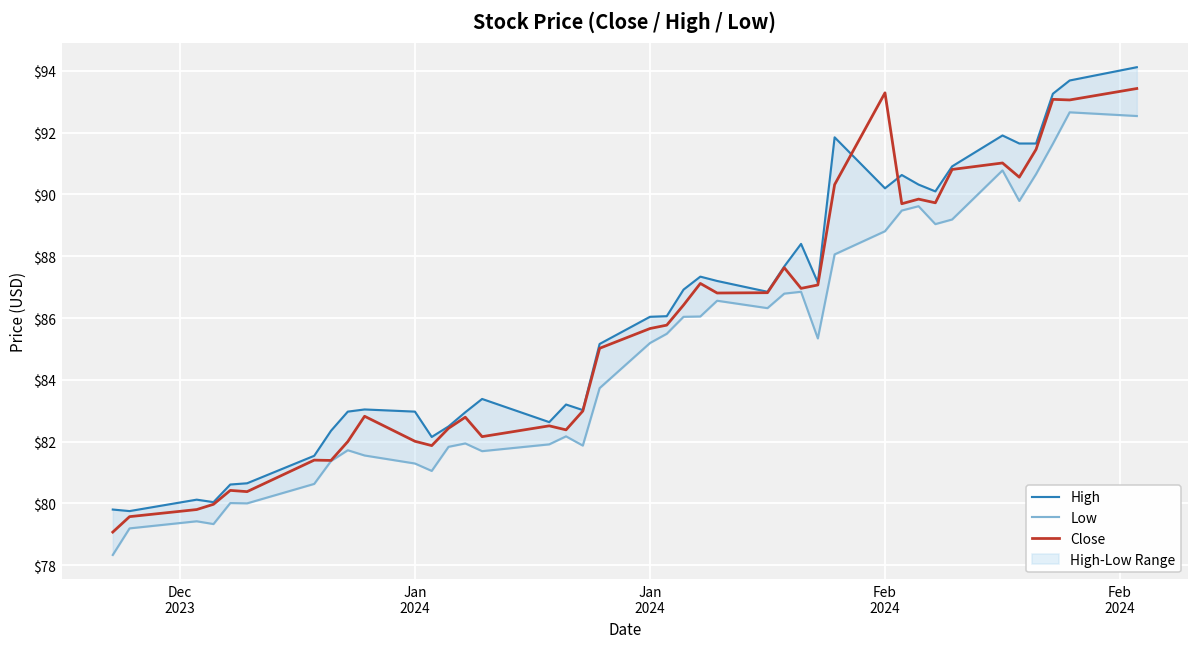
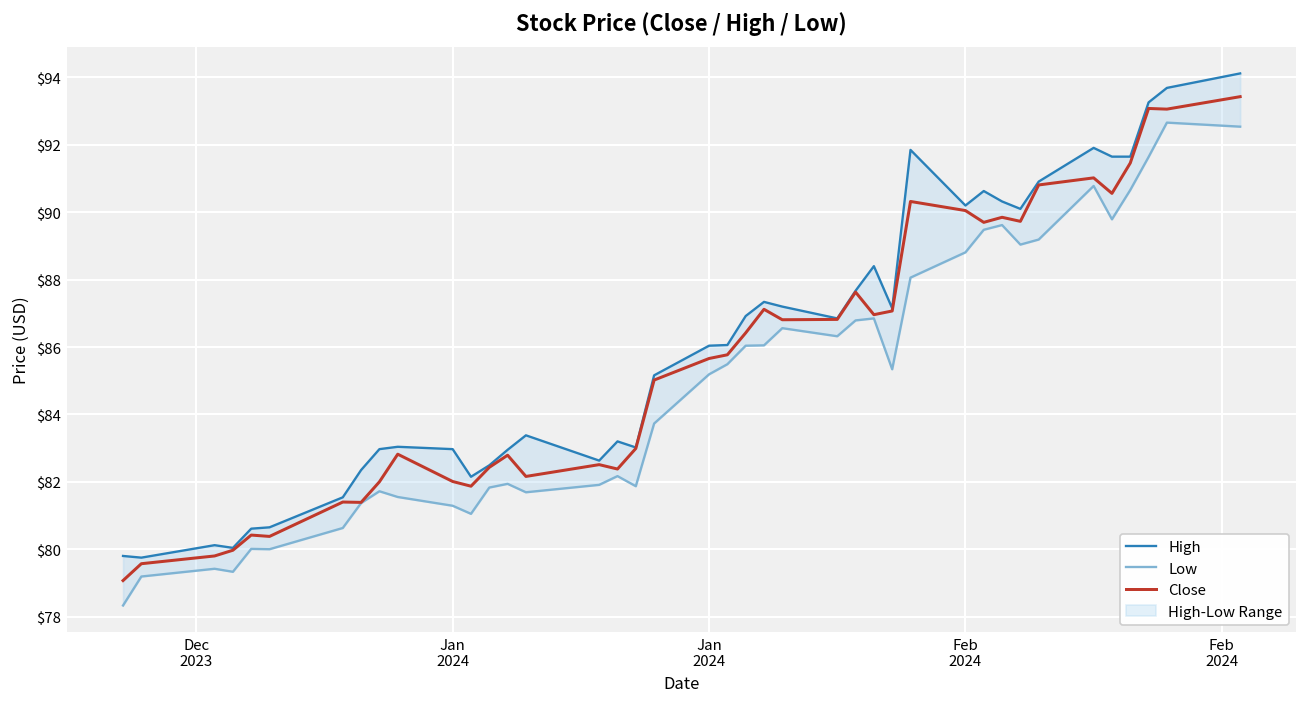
Close, Feb 2024: $93.3 -> $90.1
